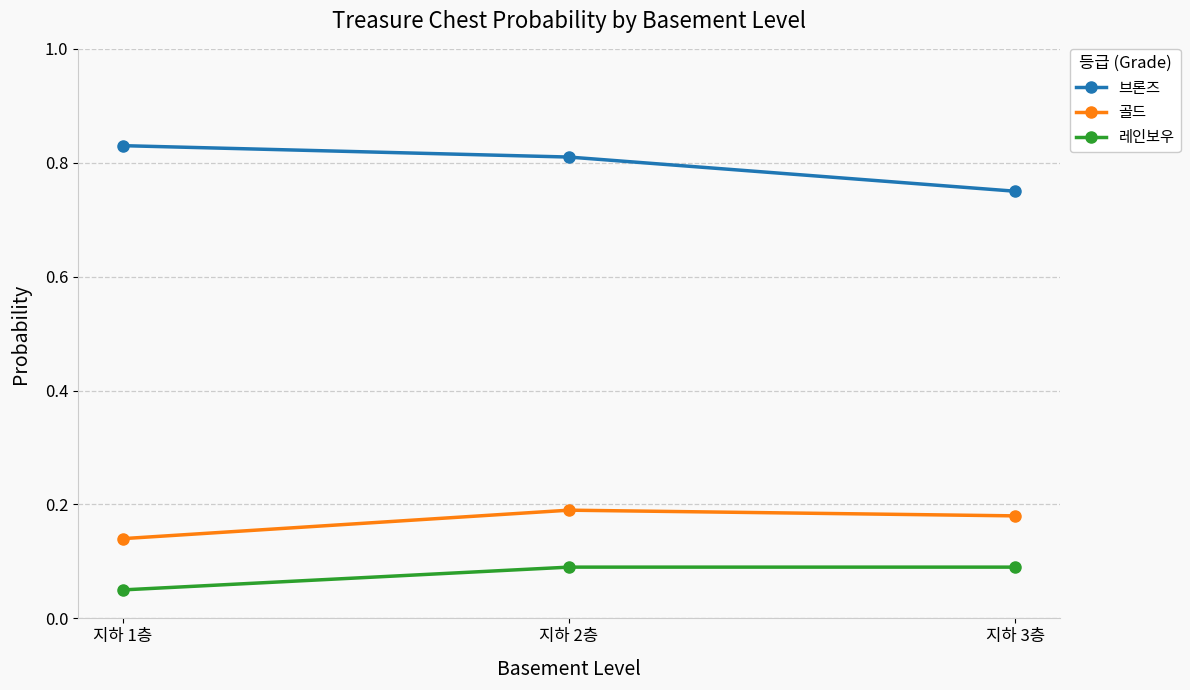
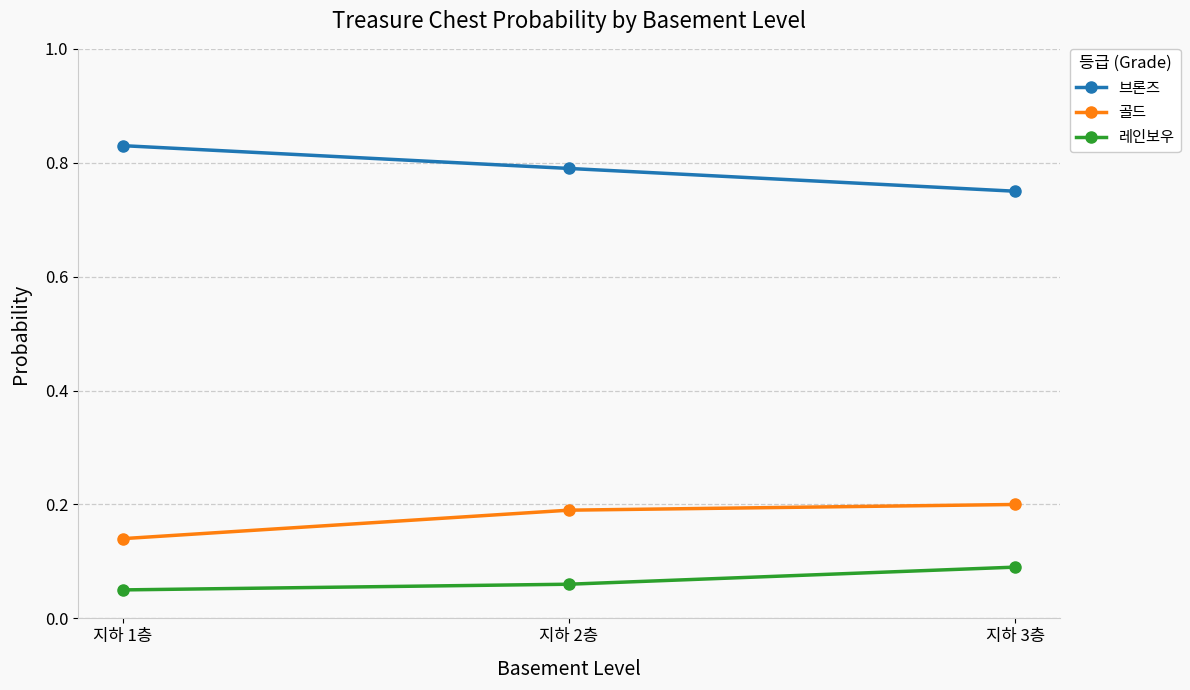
브론즈, 지하 2층: 0.81 -> 0.79
레인보우, 지하 2층: 0.09 -> 0.06
골드, 지하 3층: 0.18 -> 0.20
